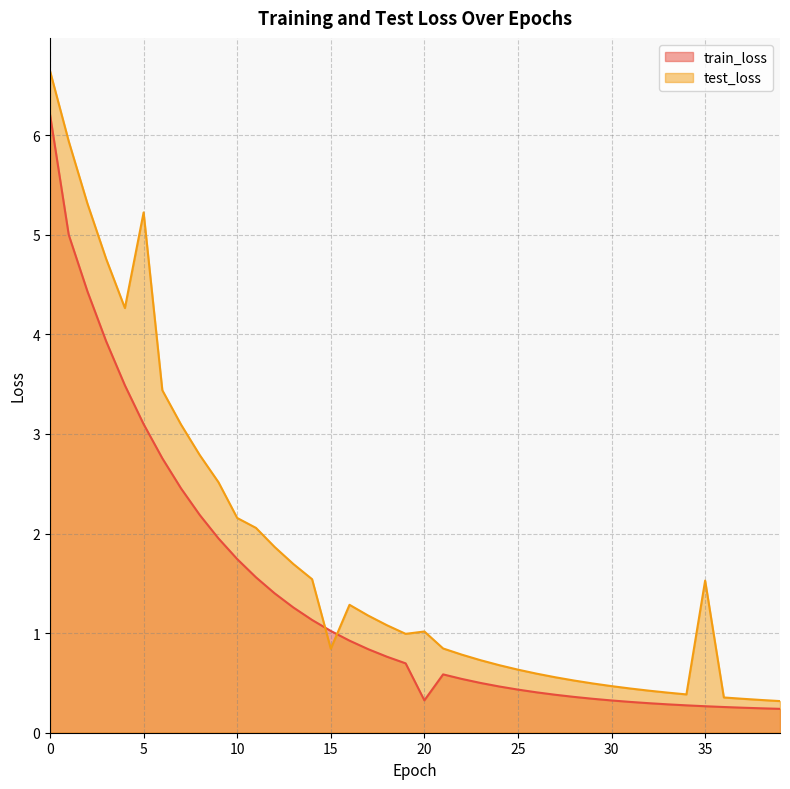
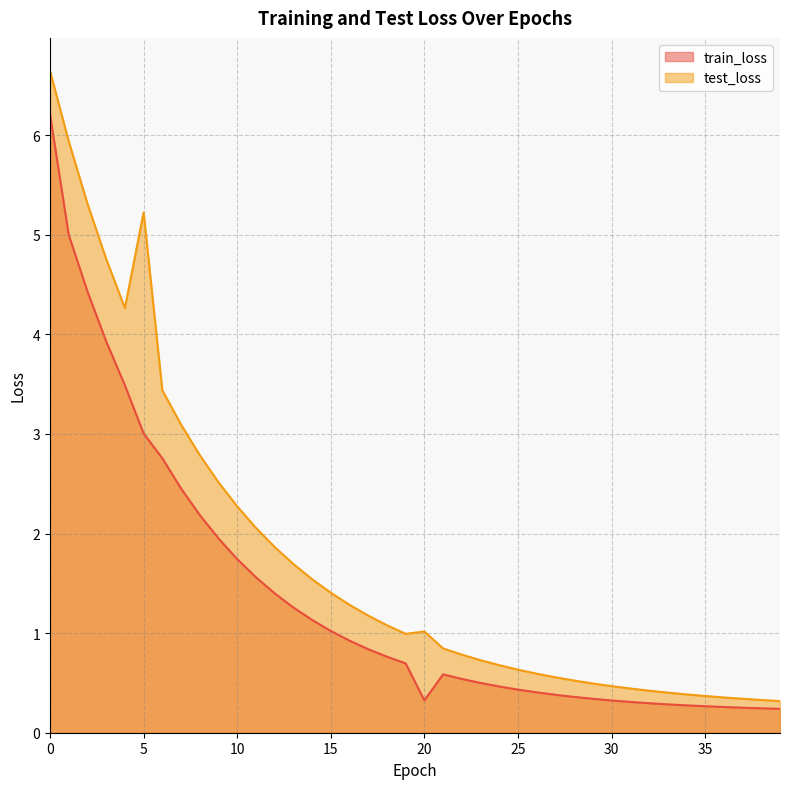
train_loss, 5: 3.1 -> 3.0
test_loss, 10: 2.2 -> 2.3
test_loss, 15: 0.8 -> 1.4
test_loss, 35: 1.5 -> 0.4
